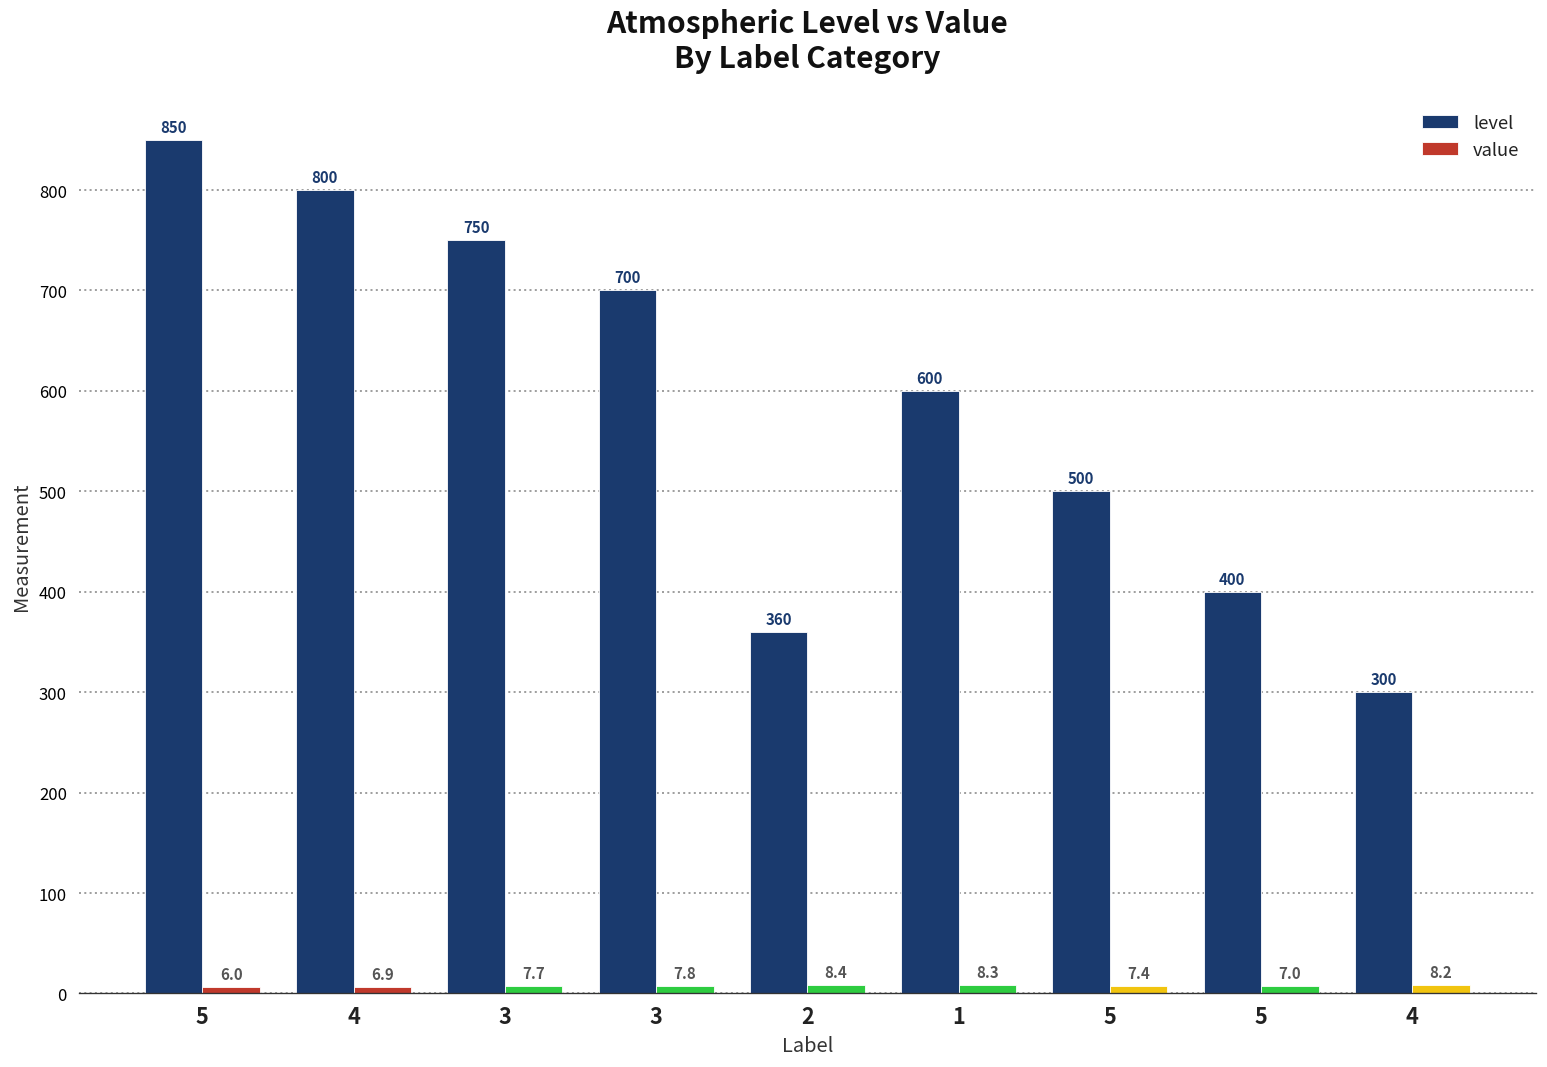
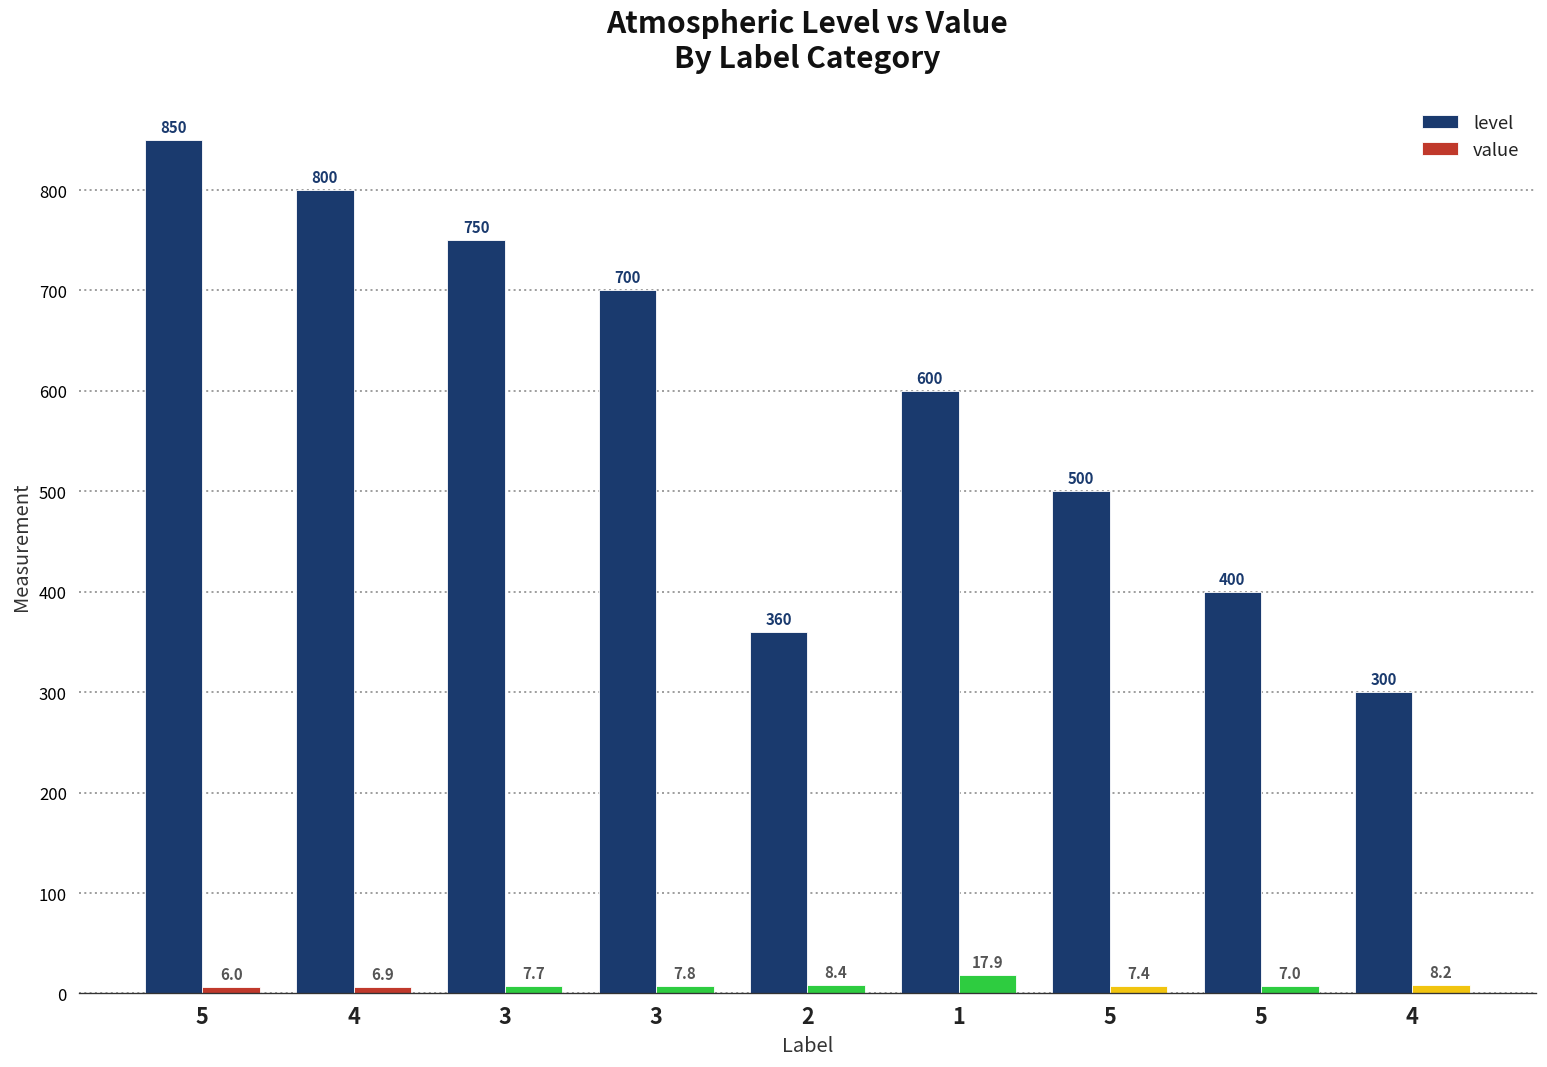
value, 1: 8.3 -> 17.9
